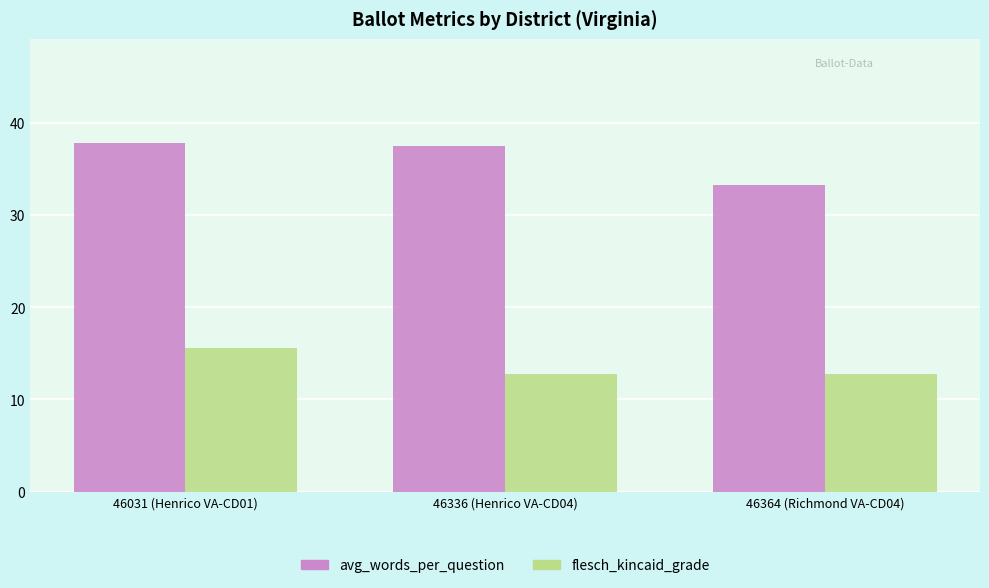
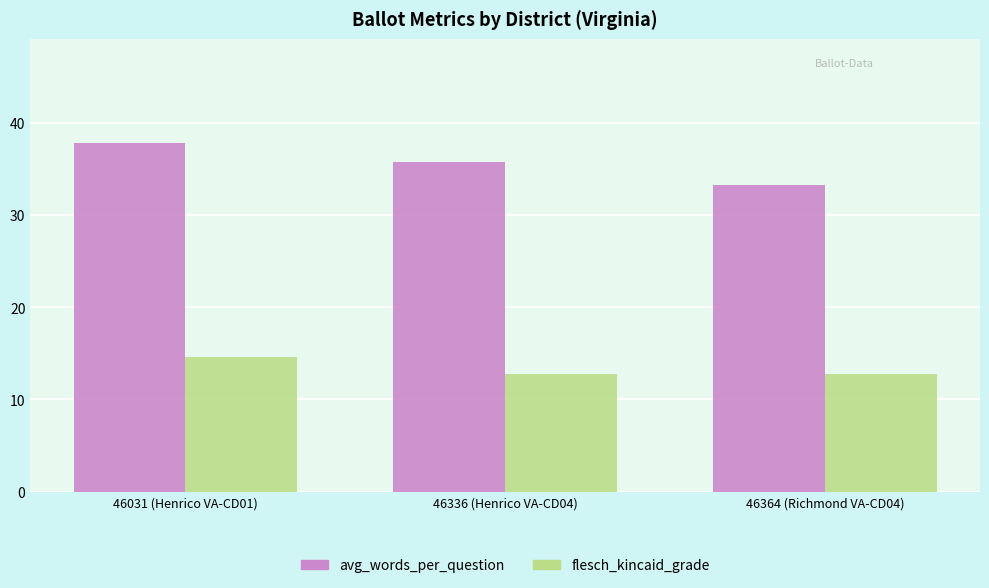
flesch_kincaid_grade, 46031 (Henrico VA-CD01): 16 -> 15
avg_words_per_question, 46336 (Henrico VA-CD04): 38 -> 36
